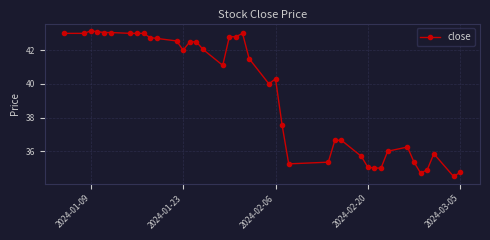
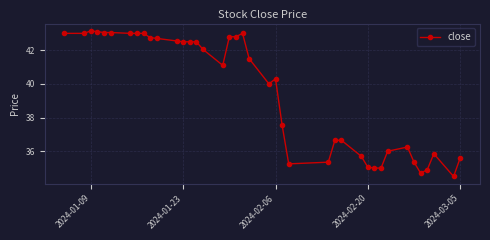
2024-01-23: 42.0 -> 42.5
2024-03-05: 34.8 -> 35.6
